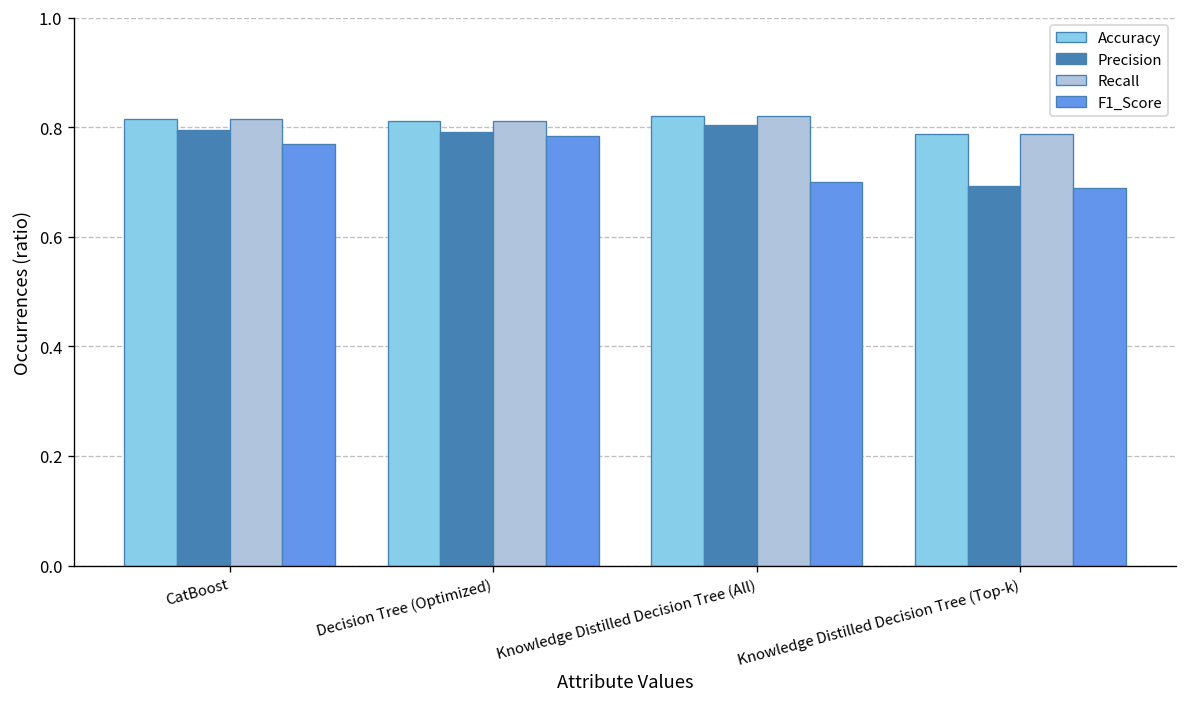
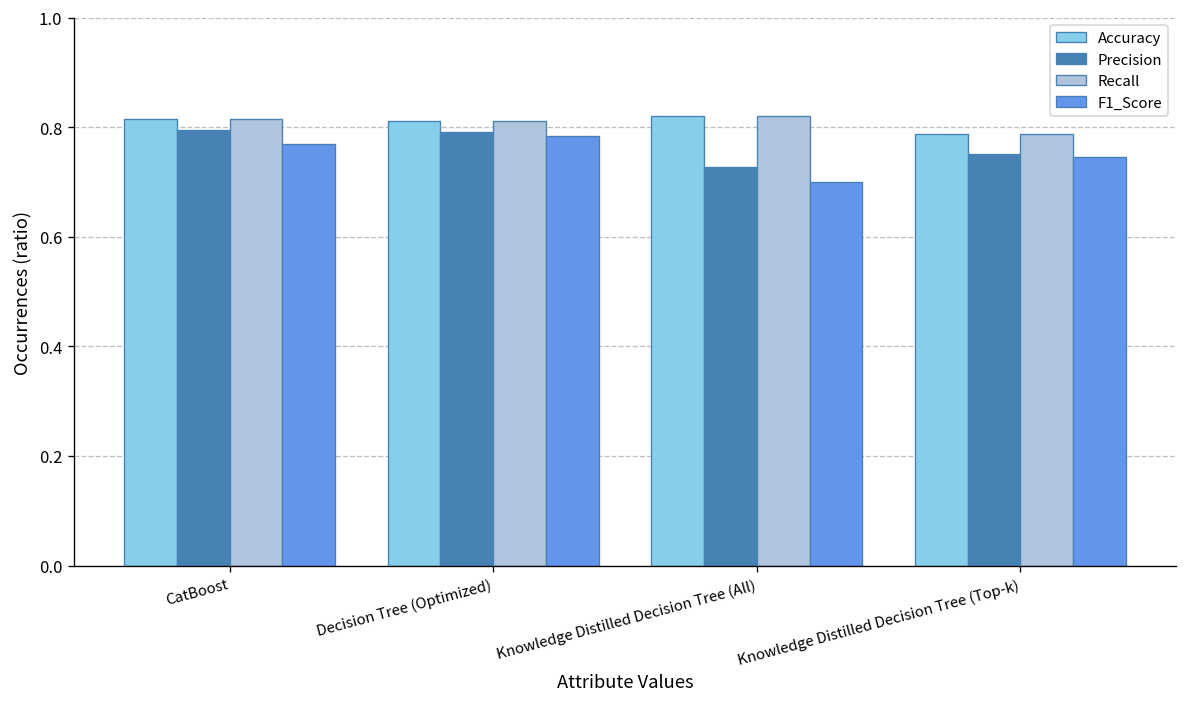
Precision, Knowledge Distilled Decision Tree (All): 0.80 -> 0.73
Precision, Knowledge Distilled Decision Tree (Top-k): 0.69 -> 0.75
F1_Score, Knowledge Distilled Decision Tree (Top-k): 0.69 -> 0.75
